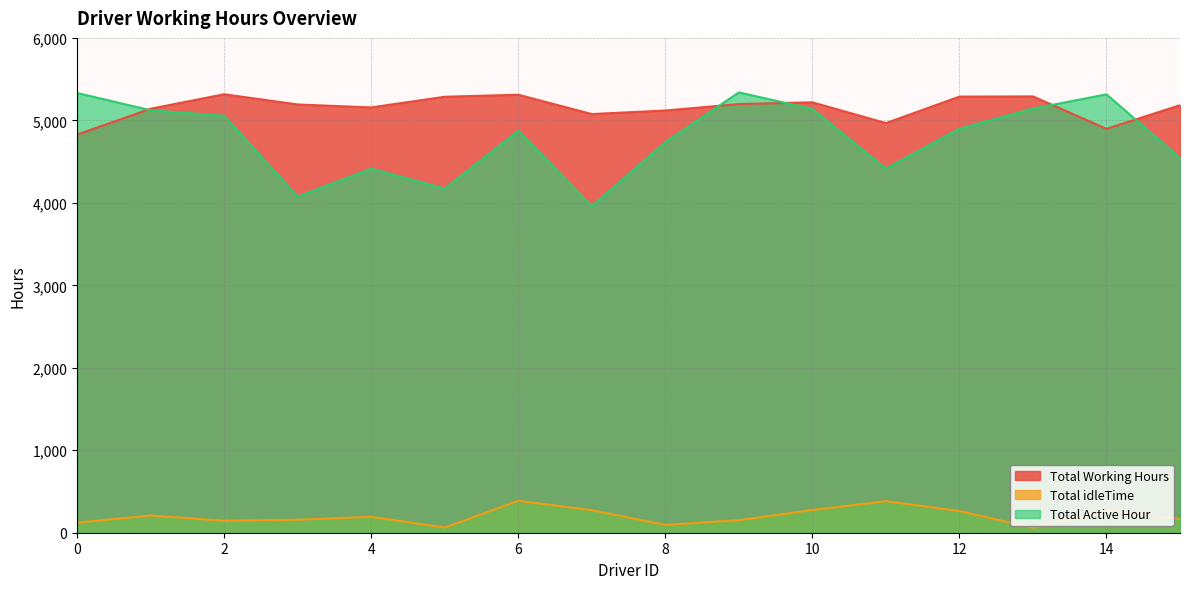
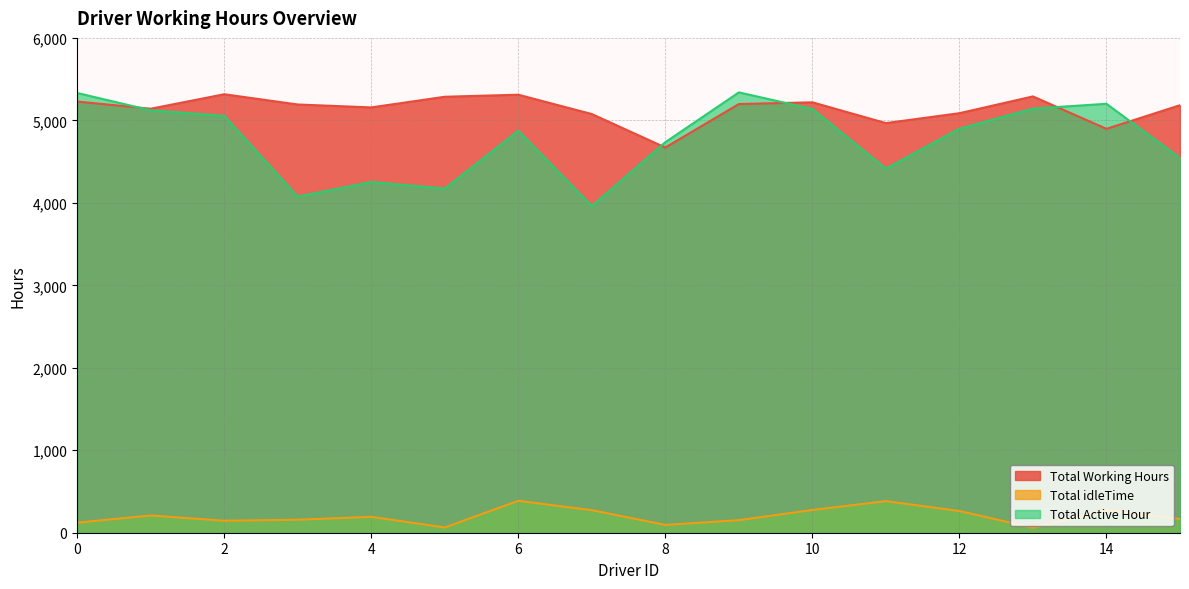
Total Working Hours, 0: 4,800 -> 5,200
Total Active Hour, 4: 4,400 -> 4,300
Total Working Hours, 8: 5,100 -> 4,700
Total Working Hours, 12: 5,300 -> 5,100
Total Active Hour, 14: 5,300 -> 5,200
